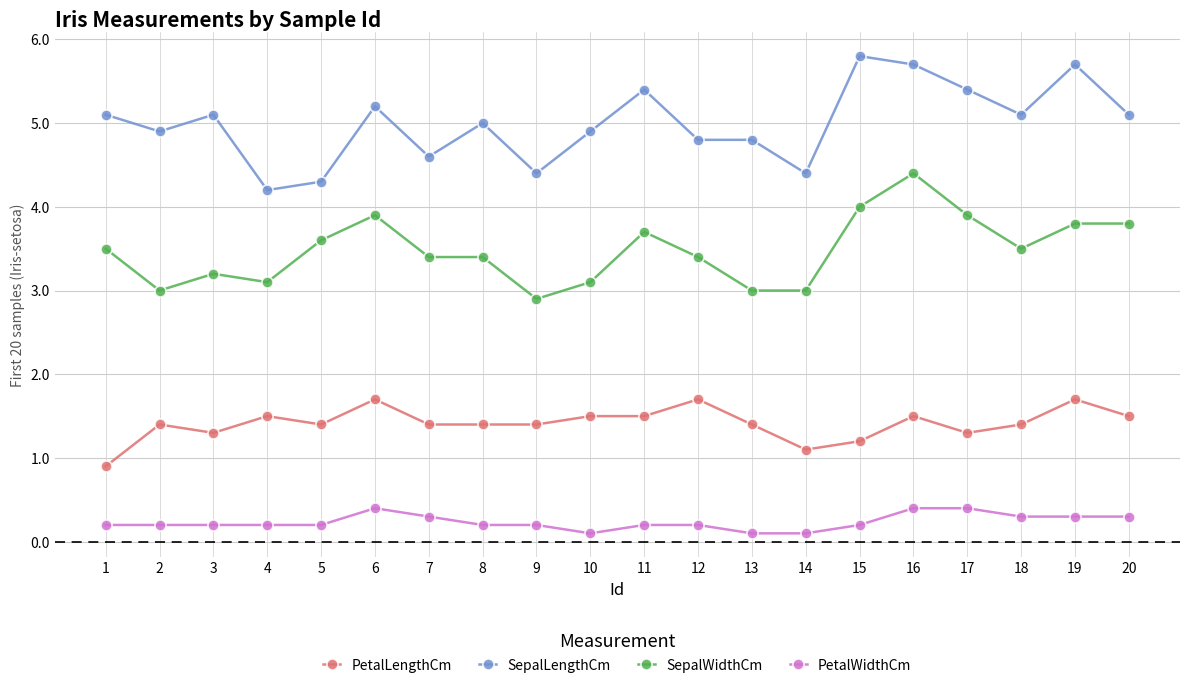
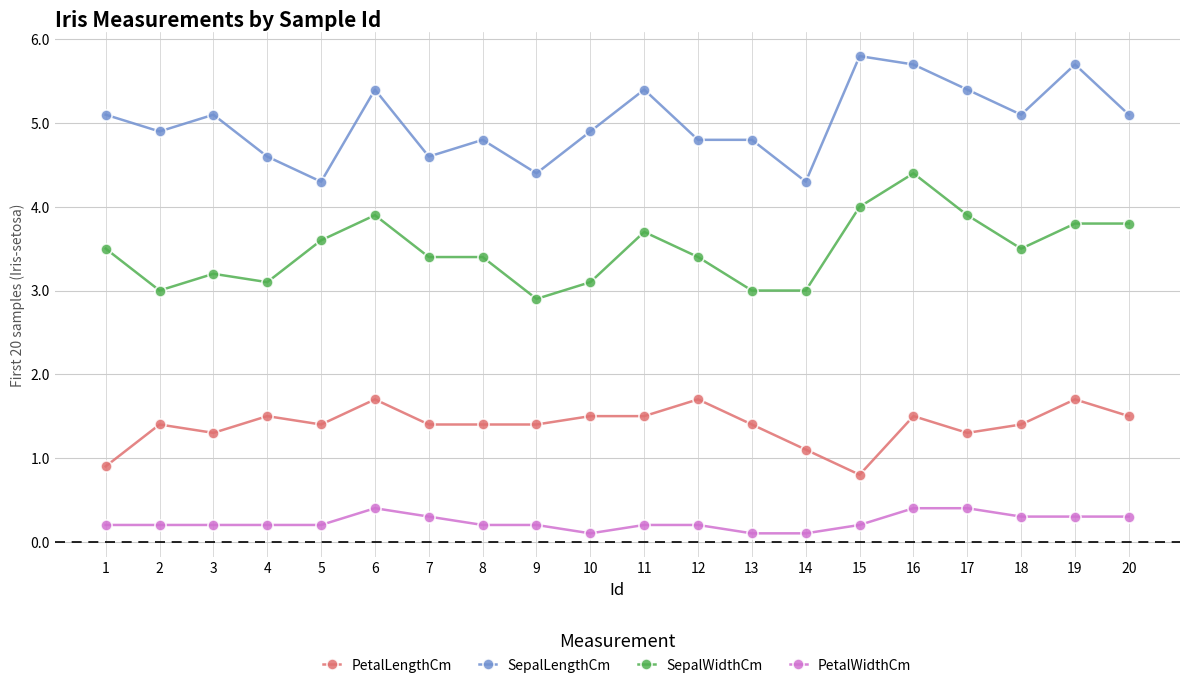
SepalLengthCm, 4: 4.2 -> 4.6
SepalLengthCm, 6: 5.2 -> 5.4
SepalLengthCm, 8: 5.0 -> 4.8
SepalLengthCm, 14: 4.4 -> 4.3
PetalLengthCm, 15: 1.2 -> 0.8
